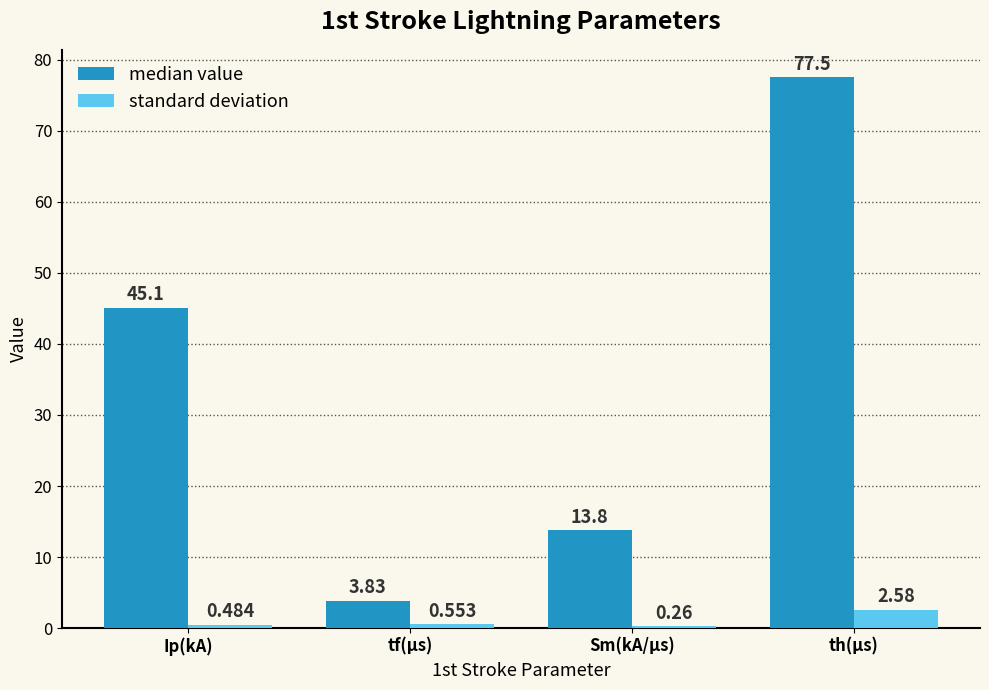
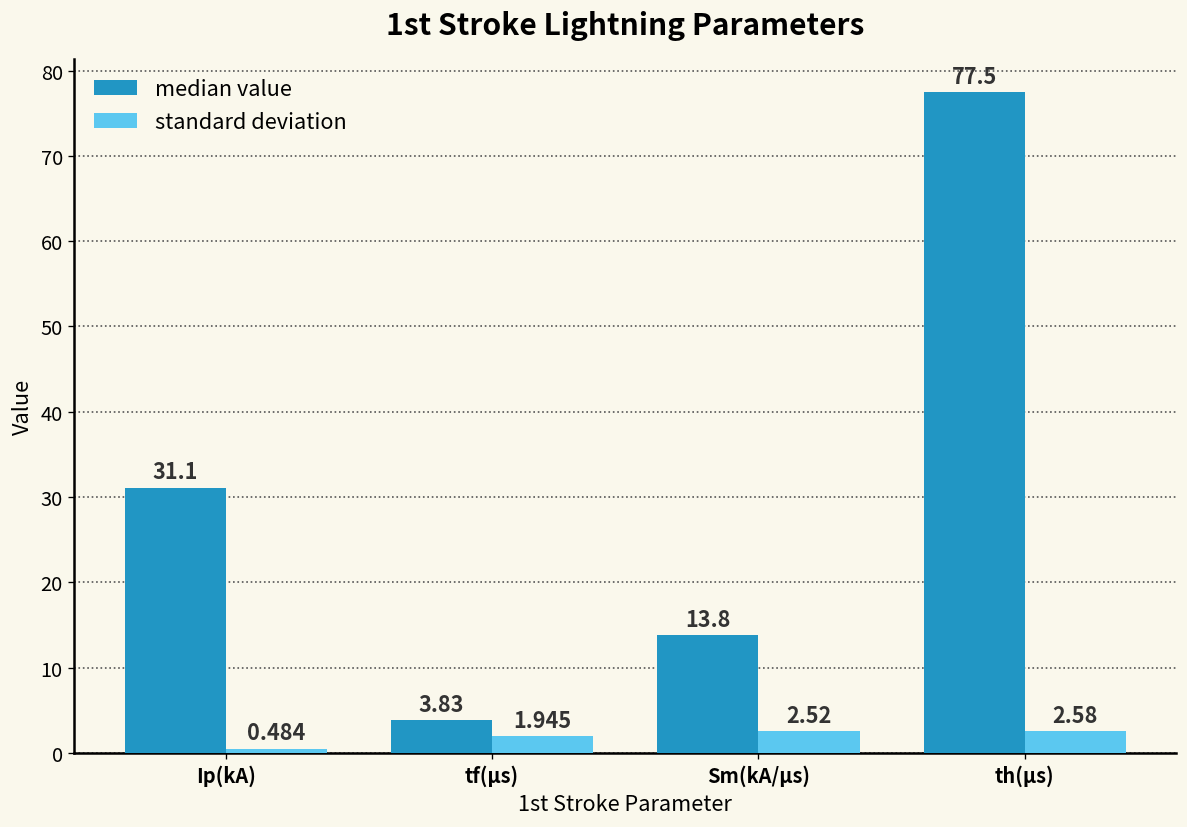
median value, Ip(kA): 45.1 -> 31.1
standard deviation, tf(μs): 0.553 -> 1.945
standard deviation, Sm(kA/μs): 0.26 -> 2.52
